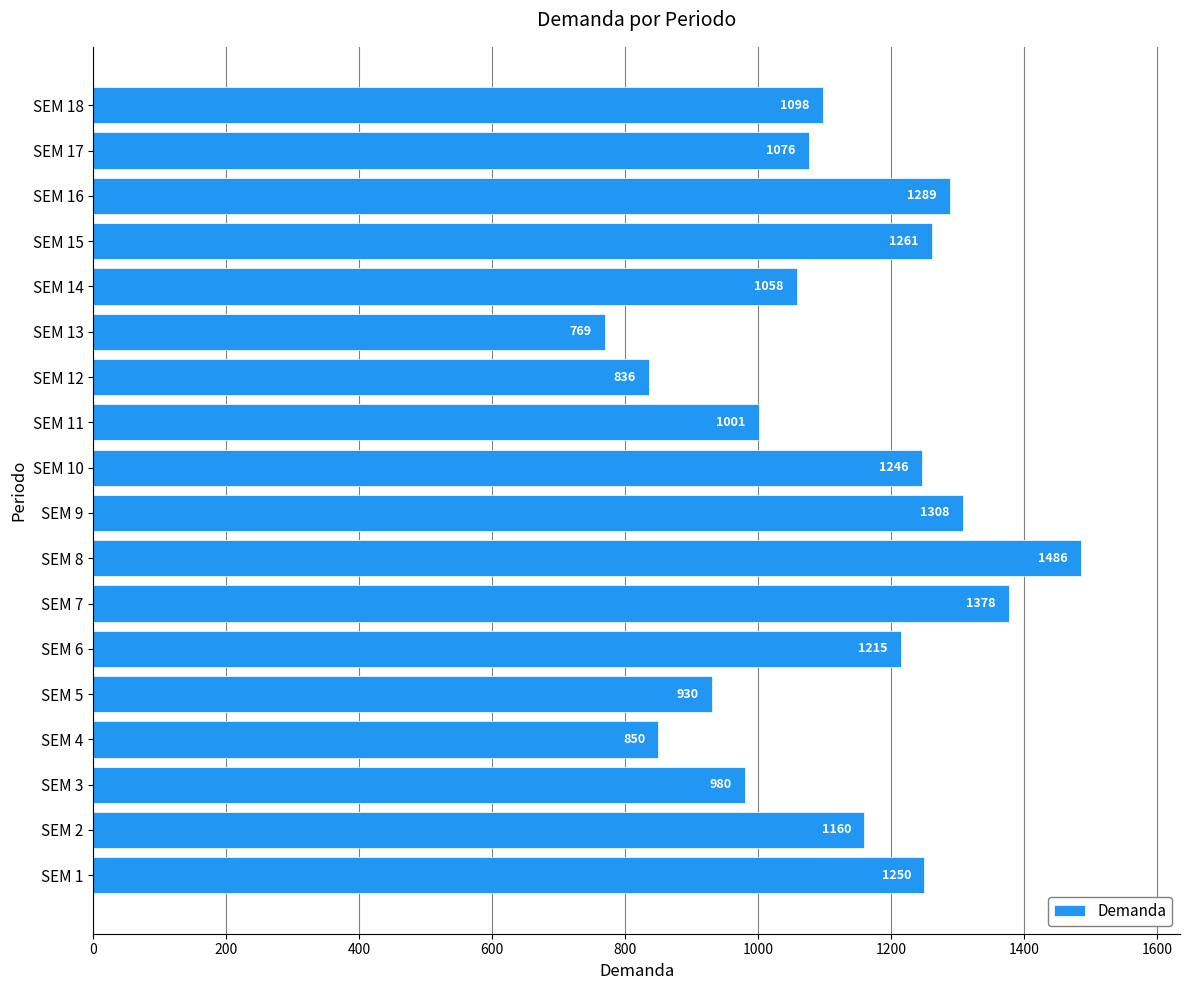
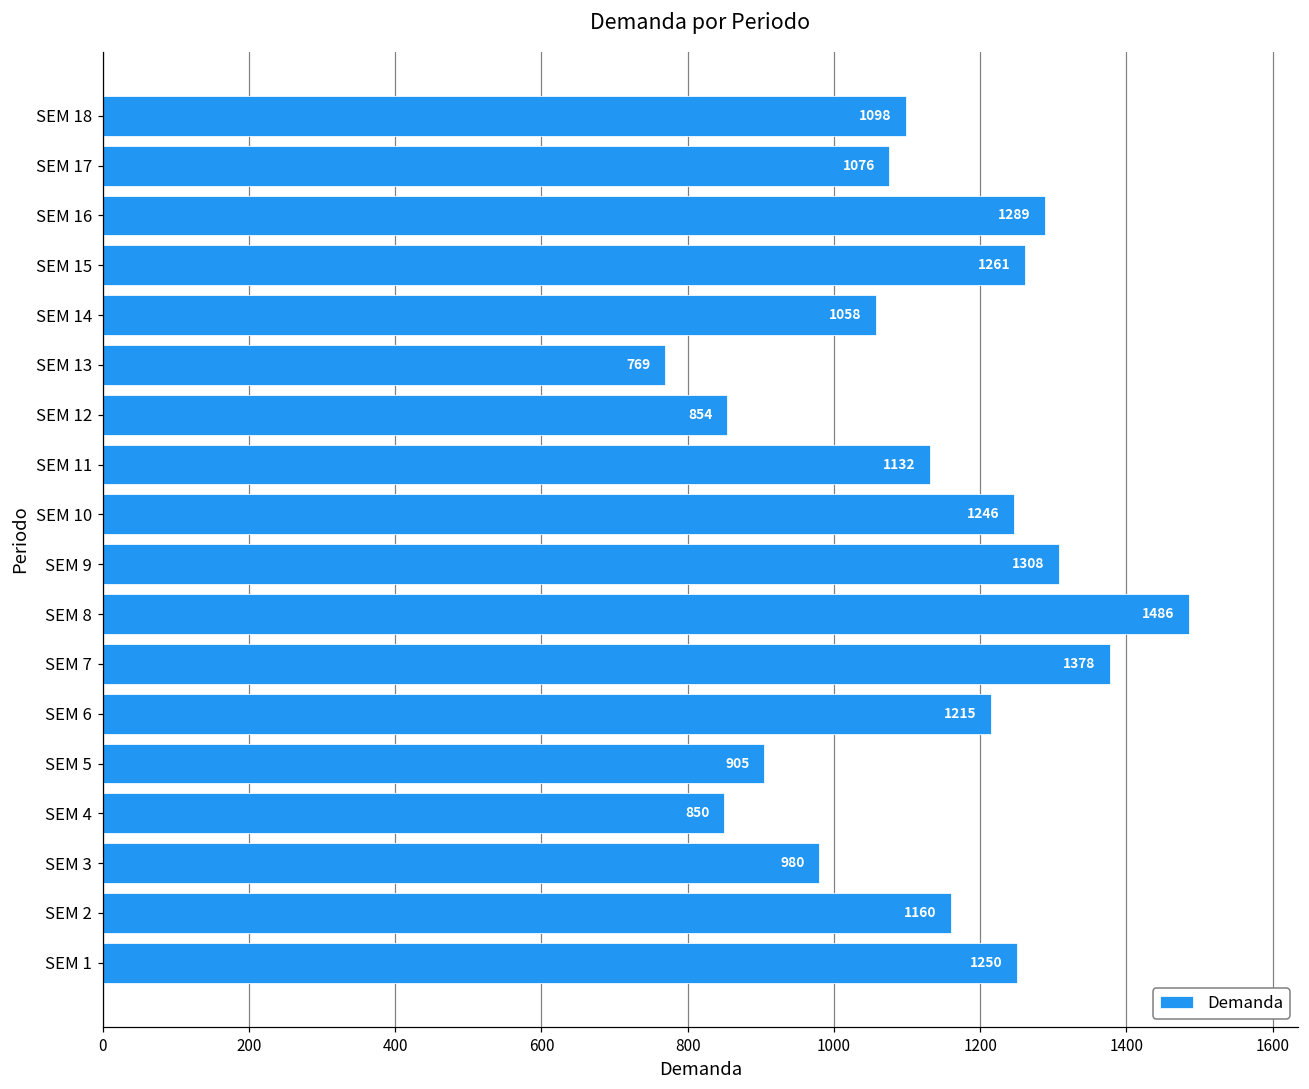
SEM 12: 836 -> 854
SEM 11: 1001 -> 1132
SEM 5: 930 -> 905
